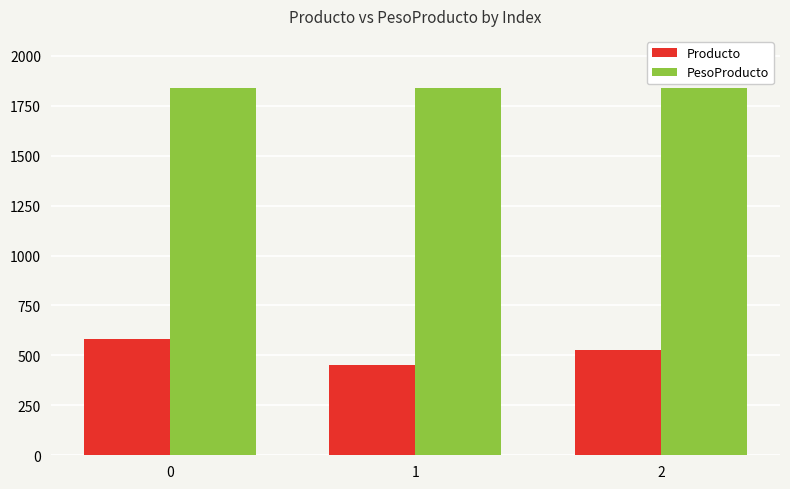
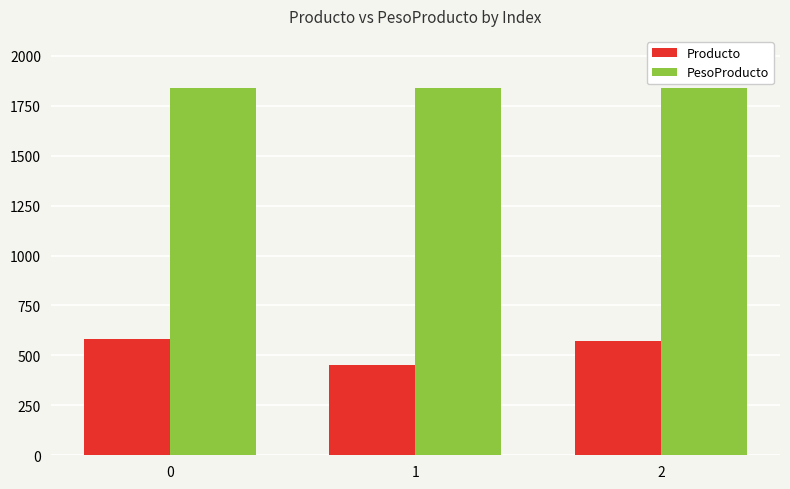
Producto, 2: 530 -> 570
